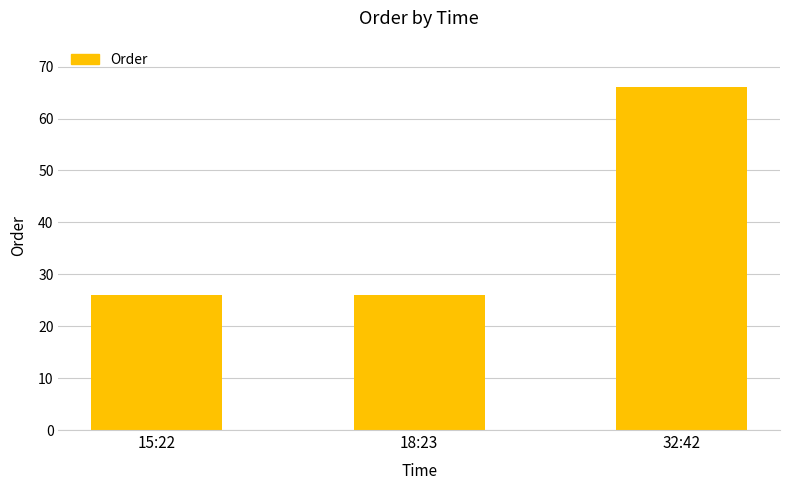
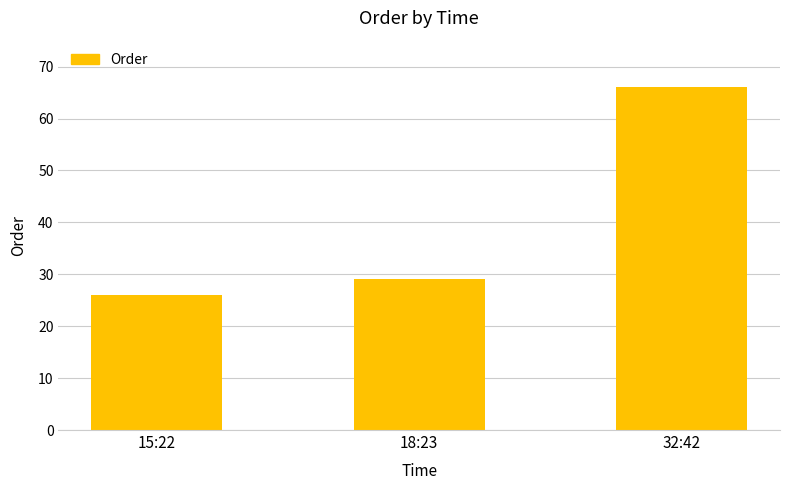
18:23: 26 -> 29
